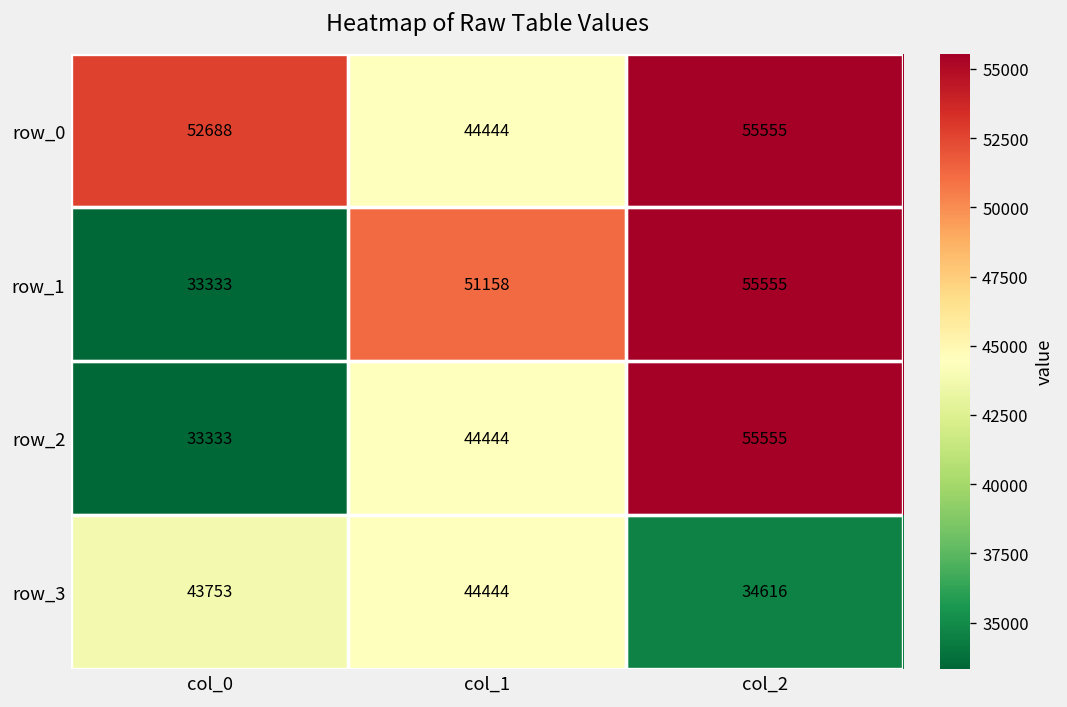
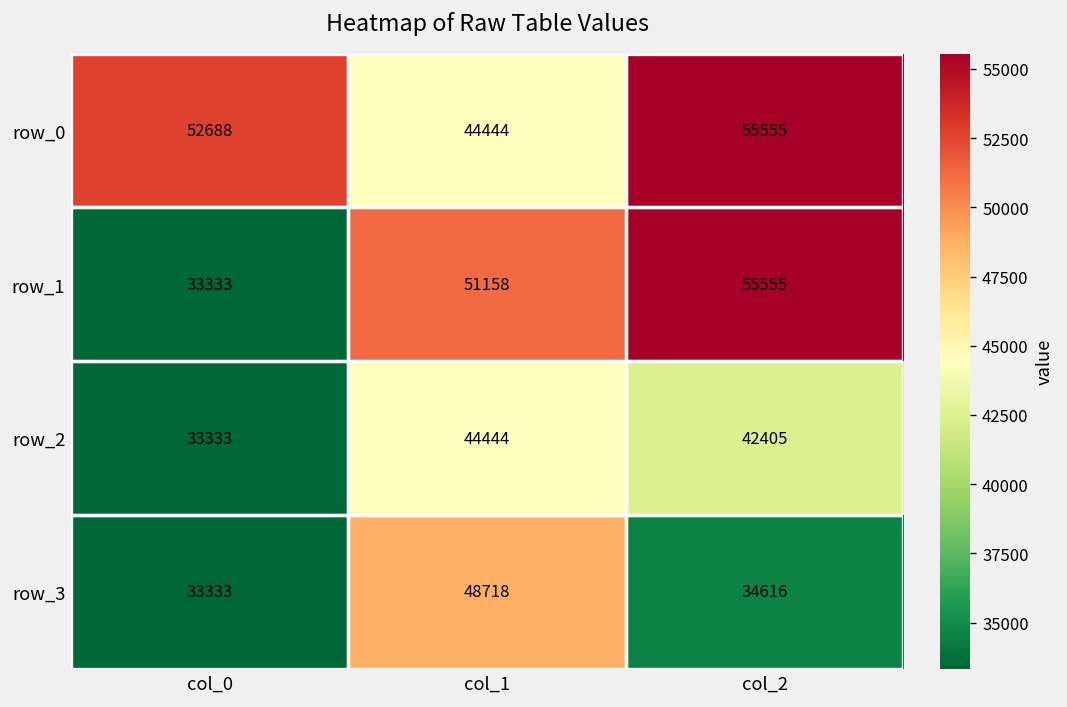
row_2, col_2: 55555 -> 42405
row_3, col_0: 43753 -> 33333
row_3, col_1: 44444 -> 48718
